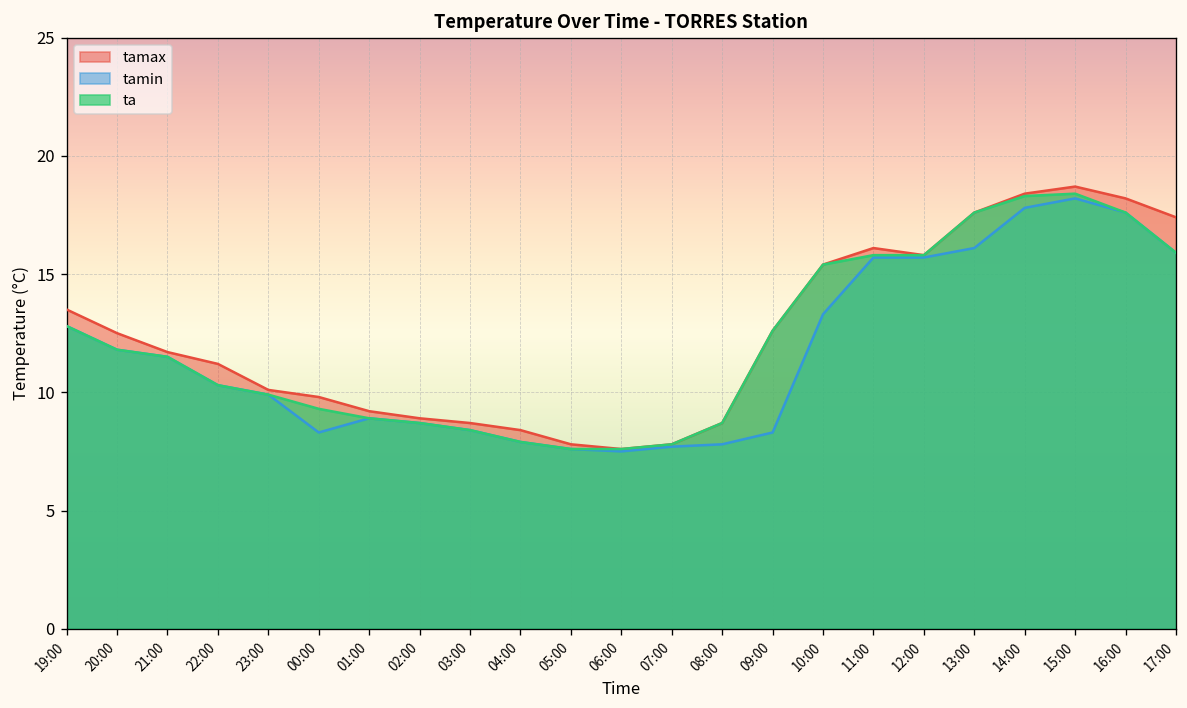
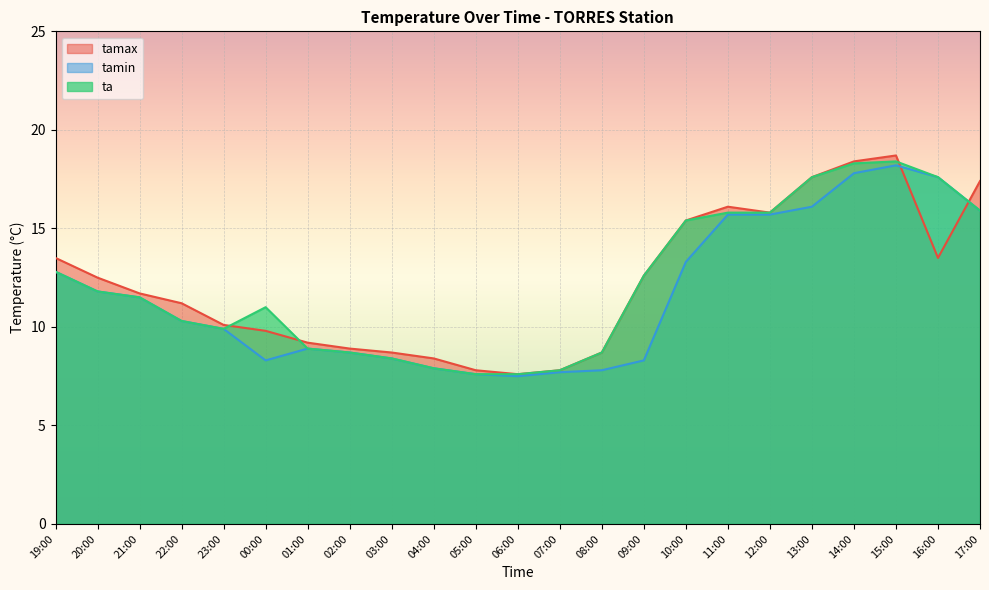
ta, 00:00: 9.3 -> 11.0
tamax, 16:00: 18.2 -> 13.5
